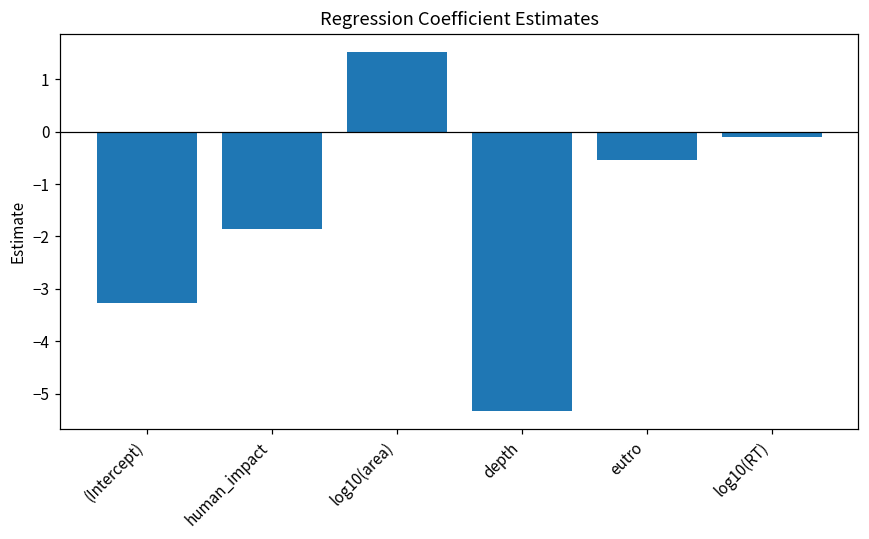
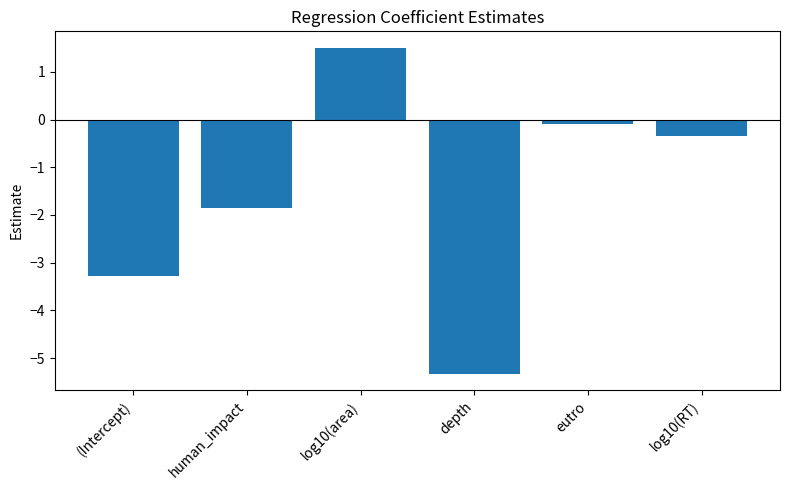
eutro: -0.5 -> -0.1
log10(RT): -0.1 -> -0.3
